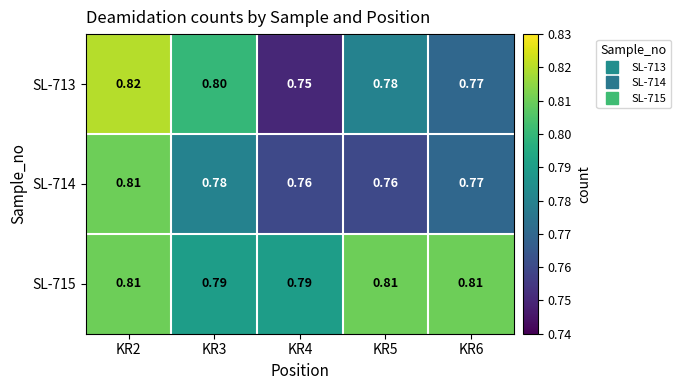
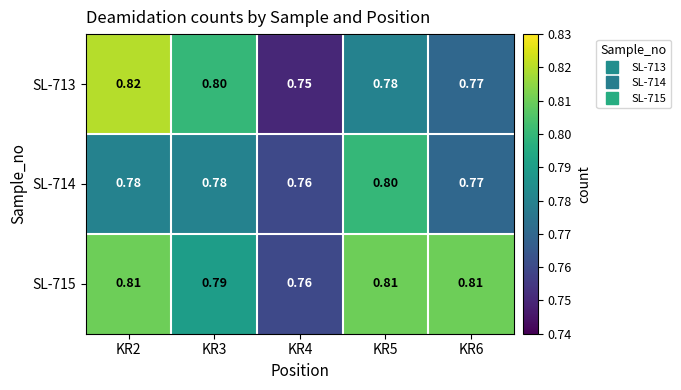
SL-714, KR2: 0.81 -> 0.78
SL-714, KR5: 0.76 -> 0.80
SL-715, KR4: 0.79 -> 0.76
